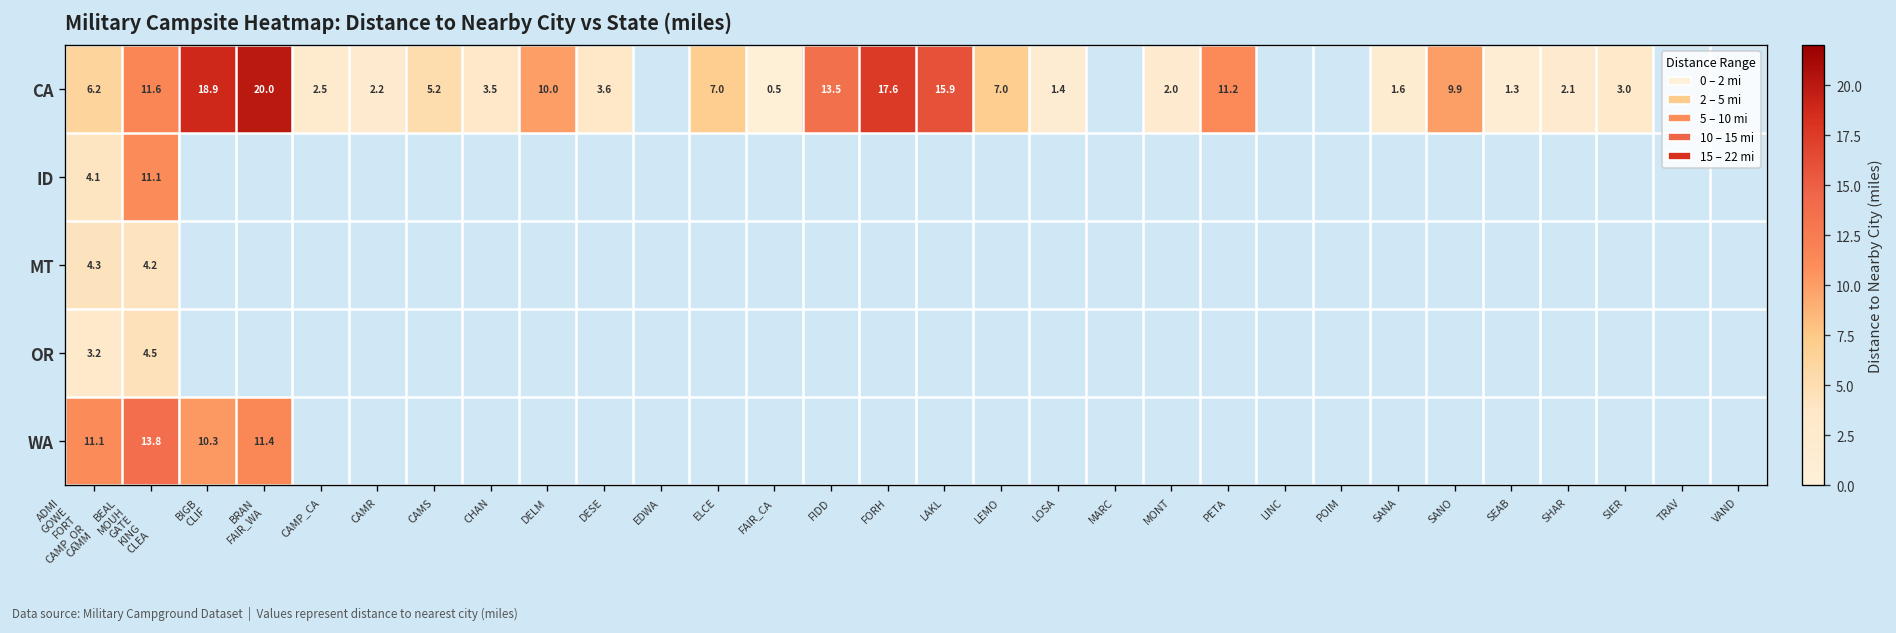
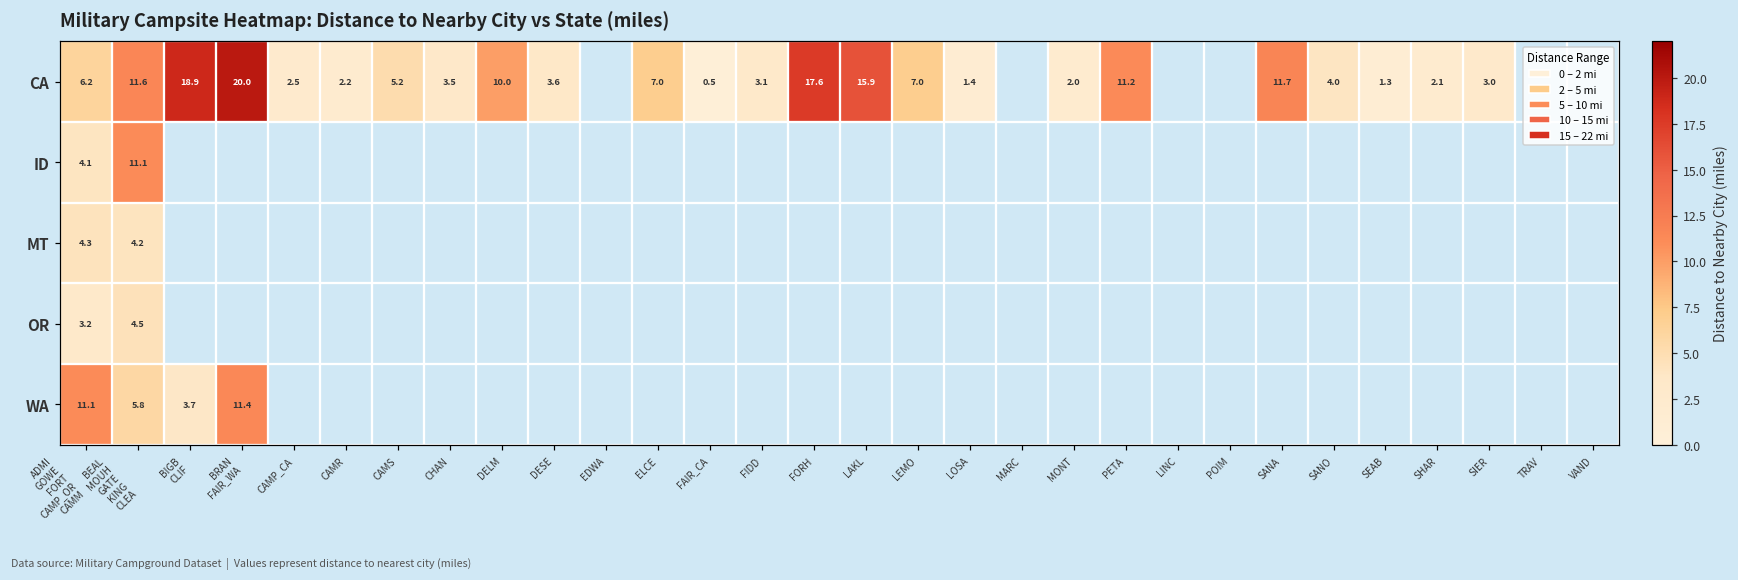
CA, FIDD: 13.5 -> 3.1
CA, SANA: 1.6 -> 11.7
CA, SANO: 9.9 -> 4.0
WA, BEAL MOUH GATE KING CLEA: 13.8 -> 5.8
WA, BIGB CLIF: 10.3 -> 3.7
